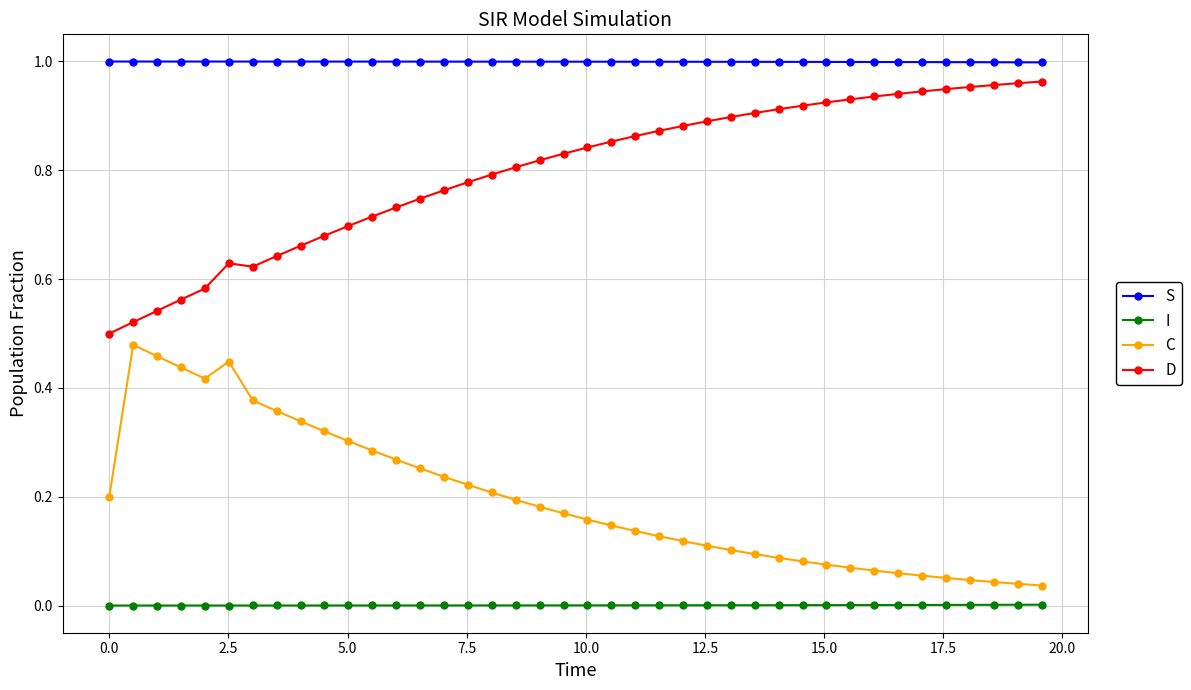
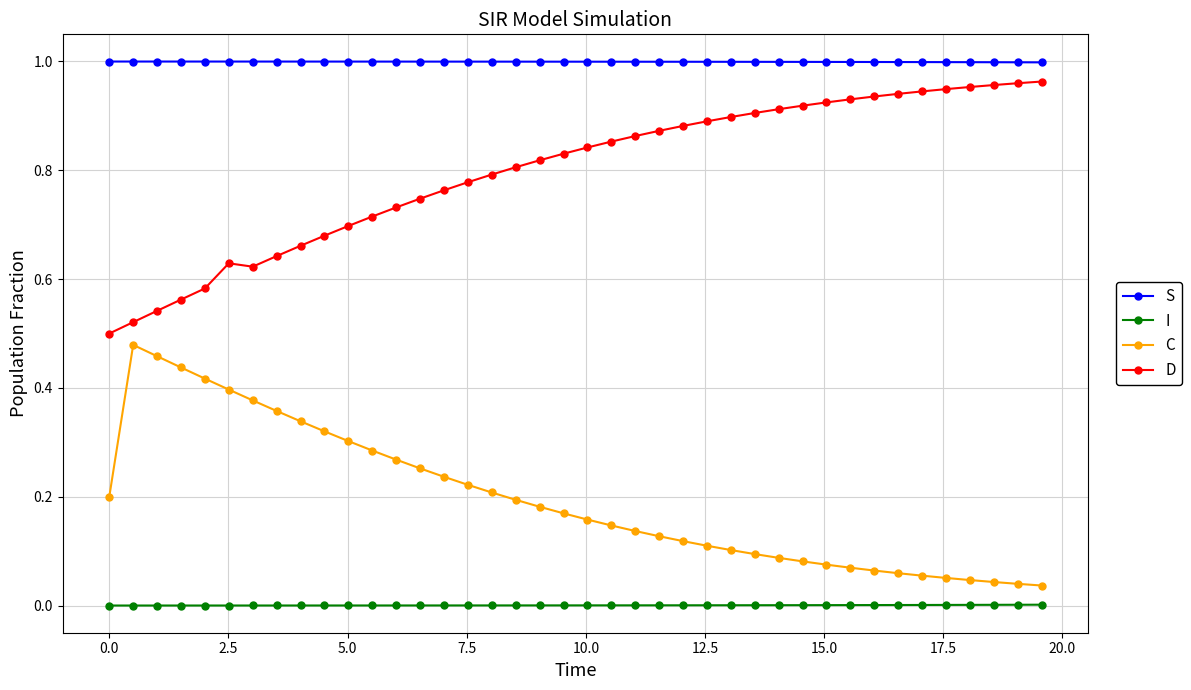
C, 2.5: 0.45 -> 0.40
